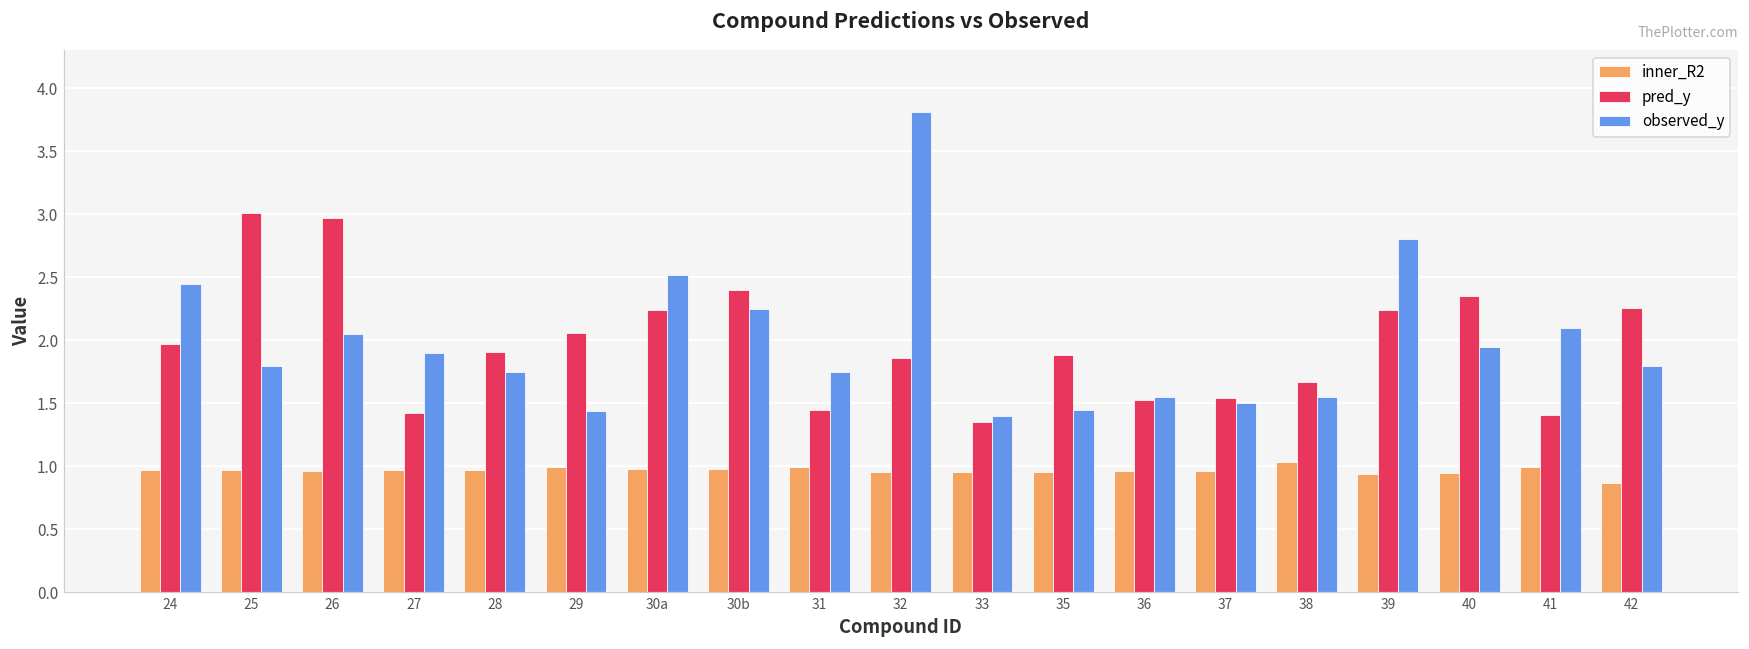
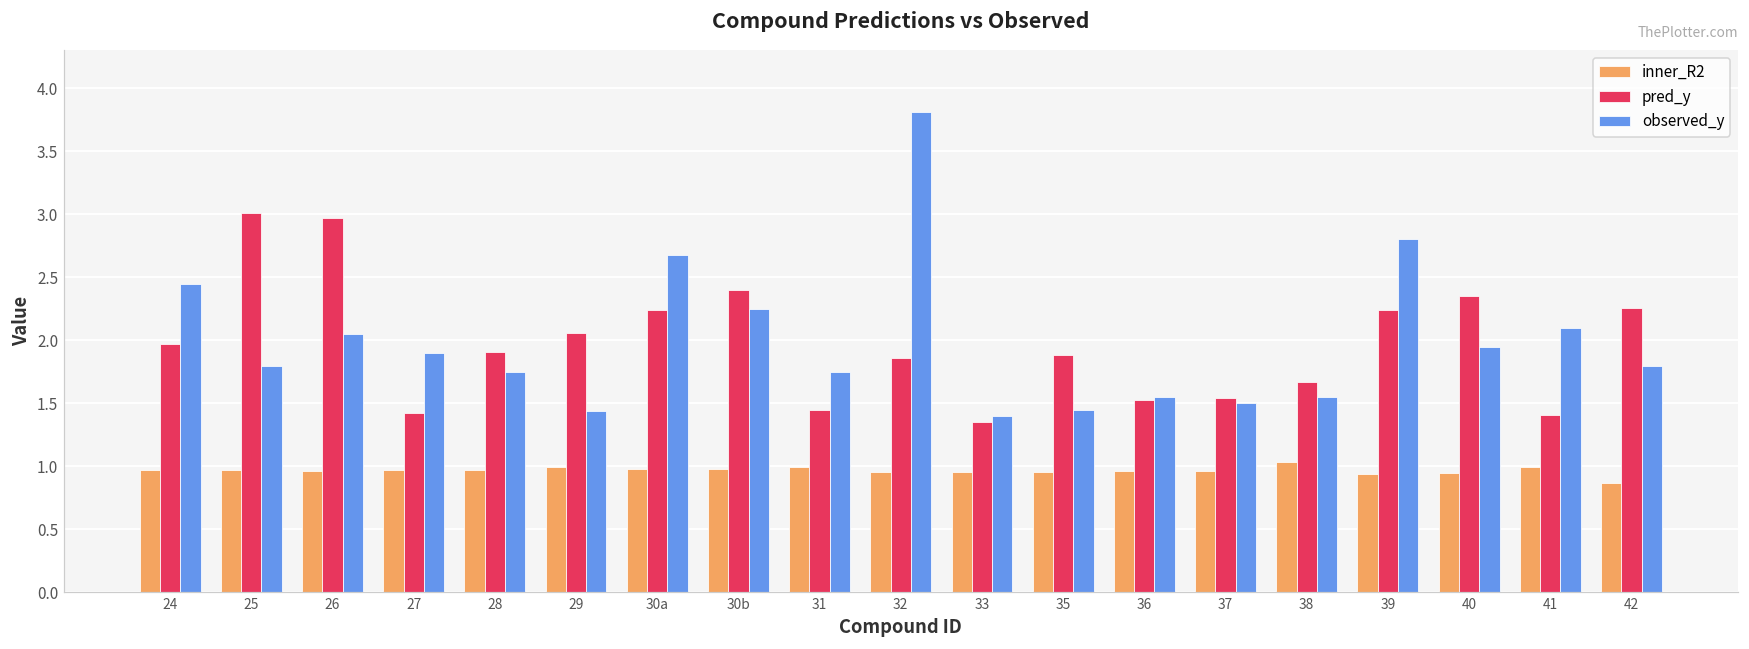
observed_y, 30a: 2.52 -> 2.68
